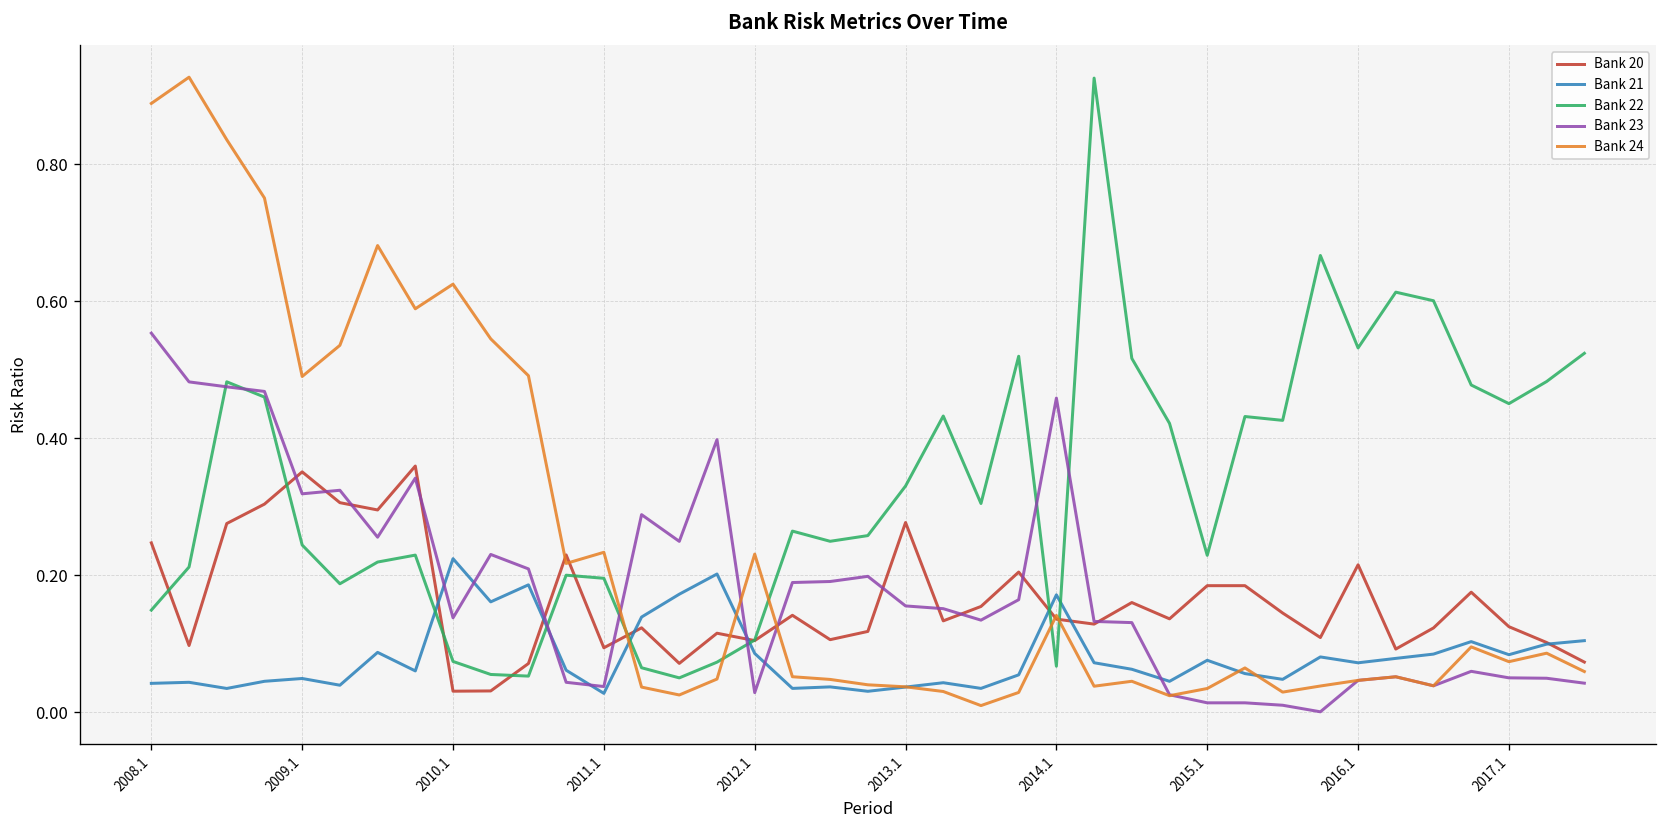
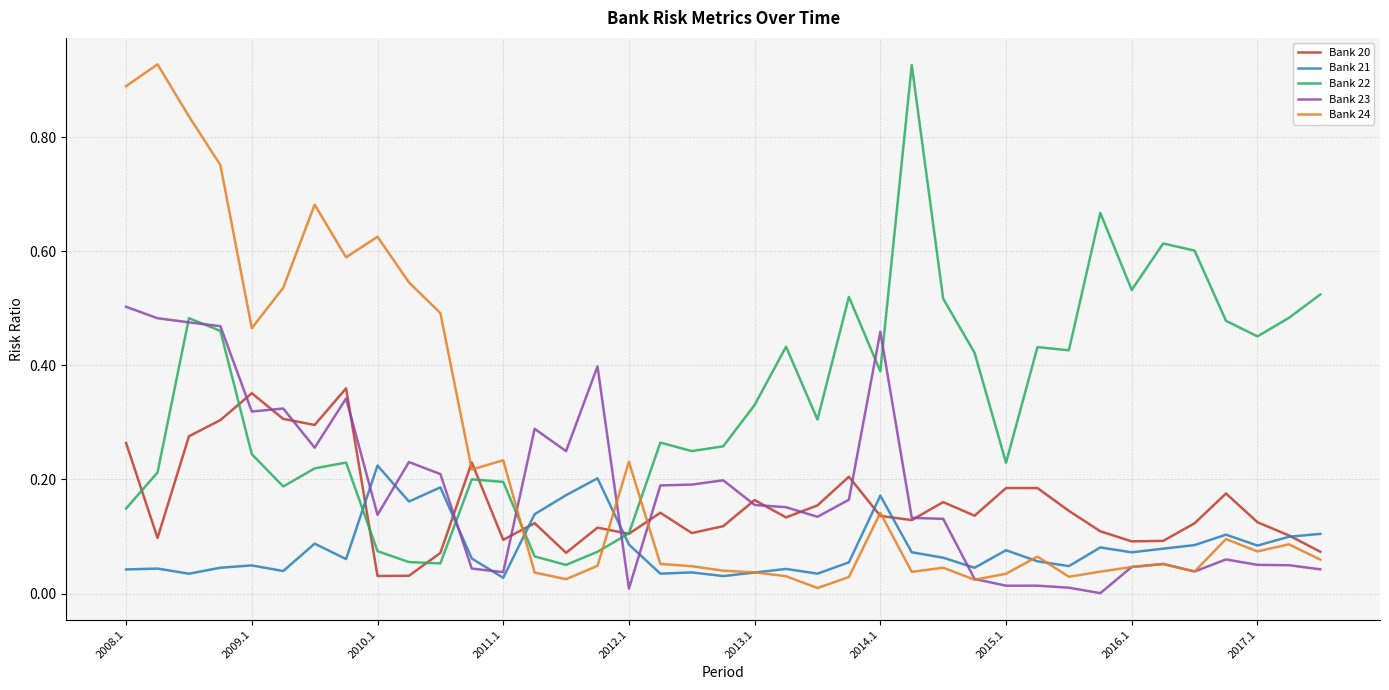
Bank 20, 2008.1: 0.25 -> 0.26
Bank 23, 2008.1: 0.55 -> 0.50
Bank 24, 2009.1: 0.49 -> 0.47
Bank 23, 2012.1: 0.03 -> 0.01
Bank 20, 2013.1: 0.28 -> 0.16
Bank 22, 2014.1: 0.07 -> 0.39
Bank 20, 2016.1: 0.22 -> 0.09
